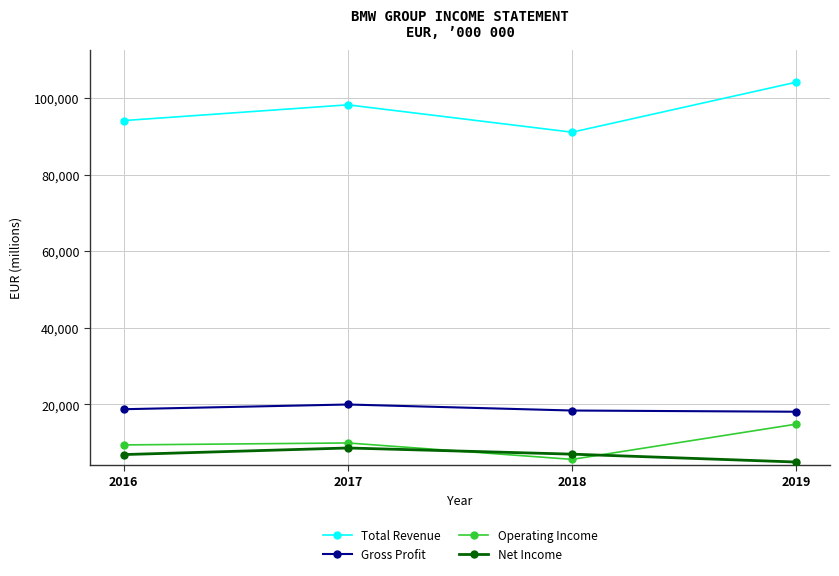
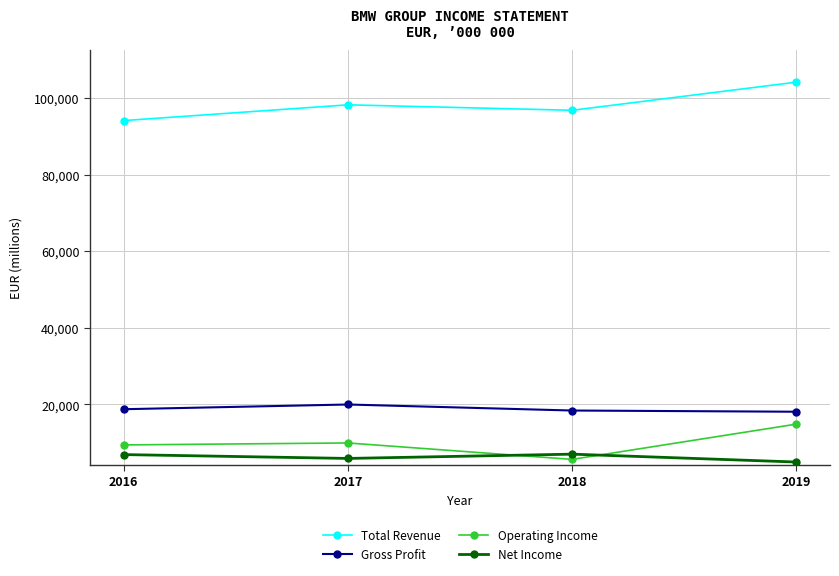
Net Income, 2017: 9,000 -> 6,000
Total Revenue, 2018: 91,000 -> 97,000
